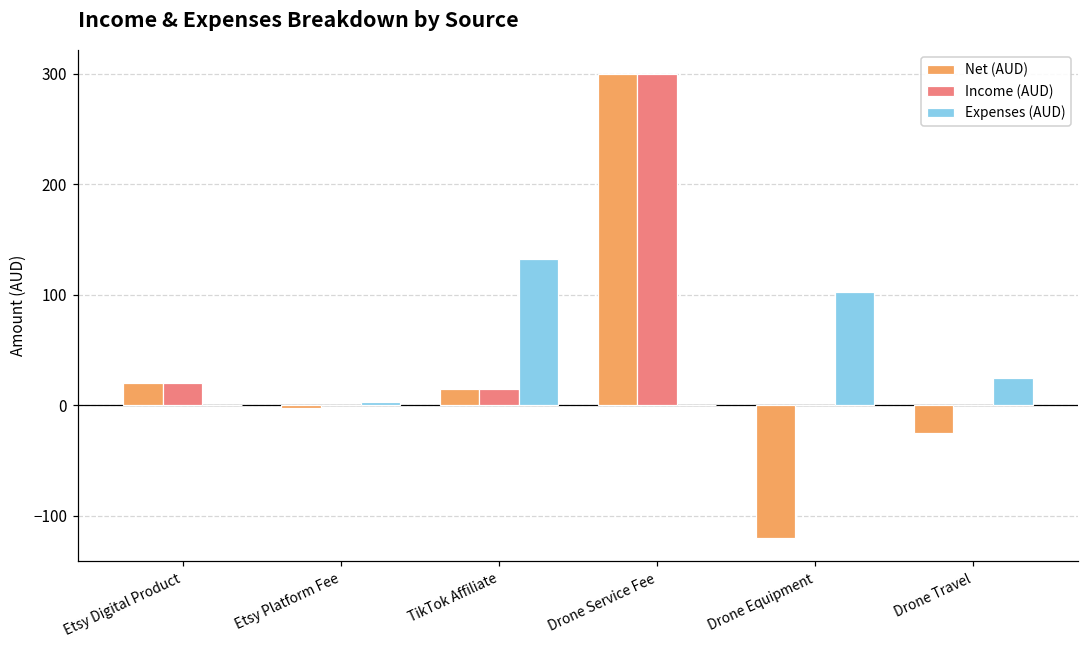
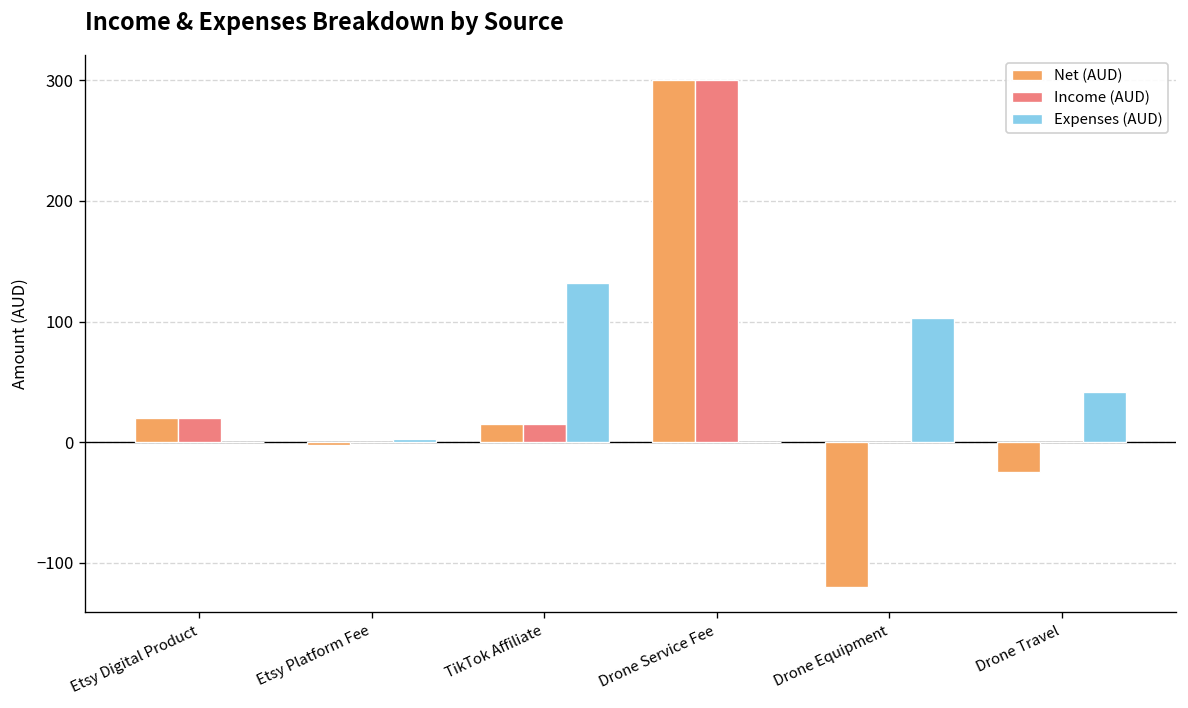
Expenses (AUD), Drone Travel: 25 -> 41
